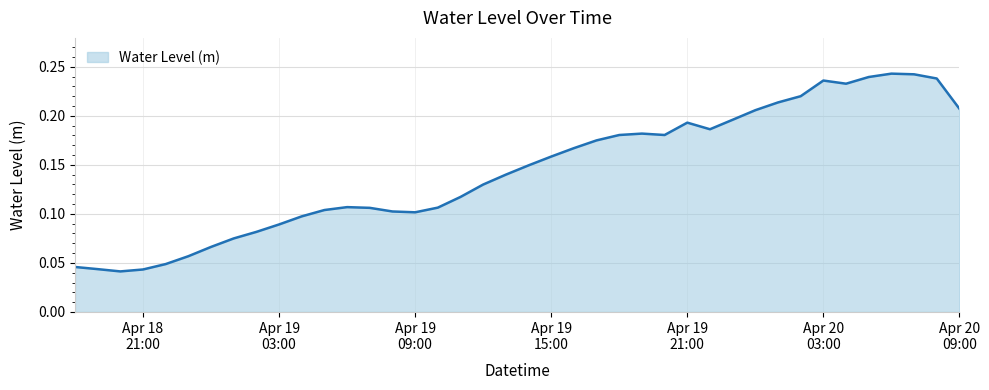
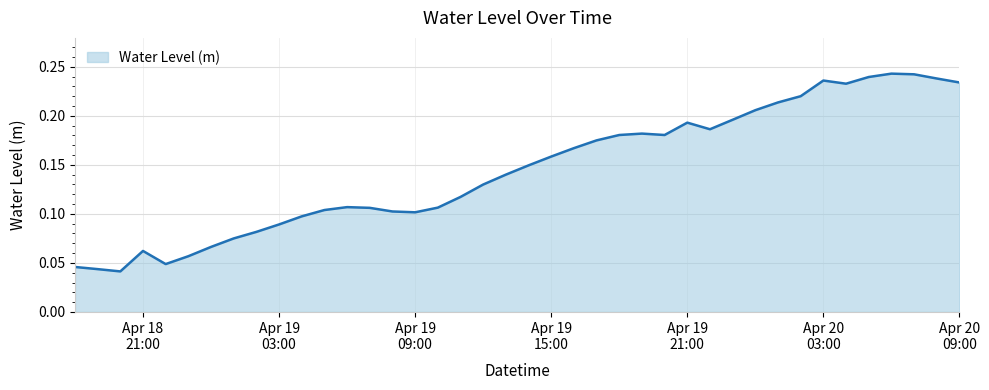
Apr 18 21:00: 0.04 -> 0.06
Apr 20 09:00: 0.21 -> 0.23
